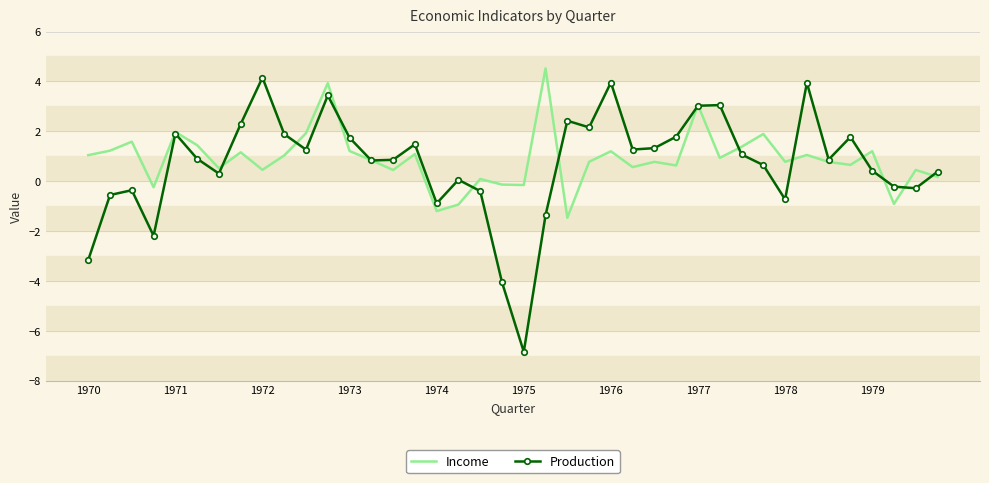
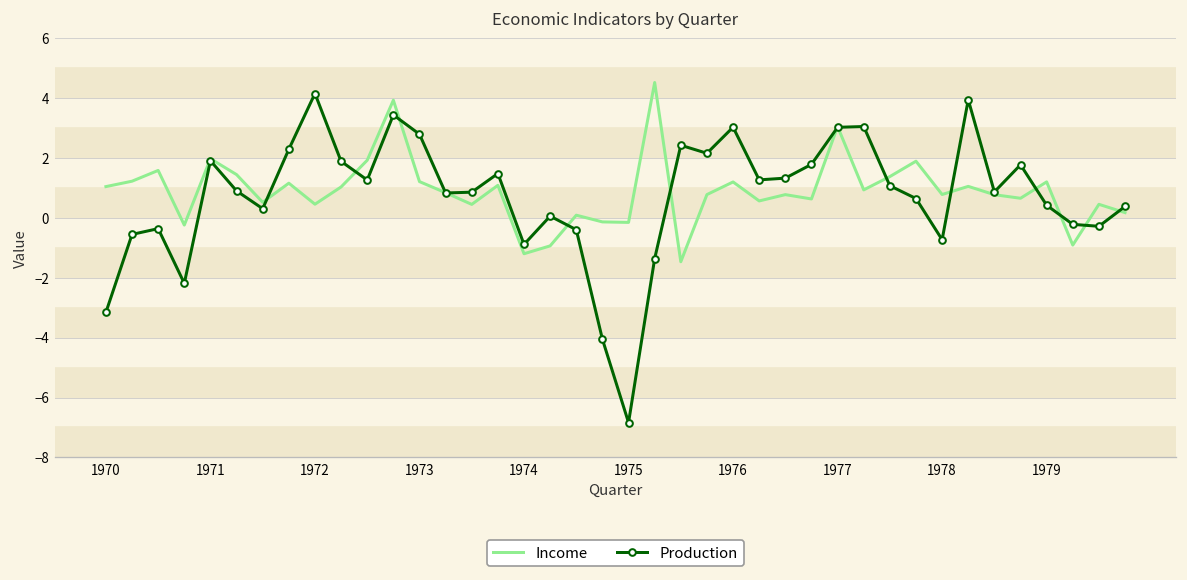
Production, 1973: 1.7 -> 2.8
Production, 1976: 4.0 -> 3.0
